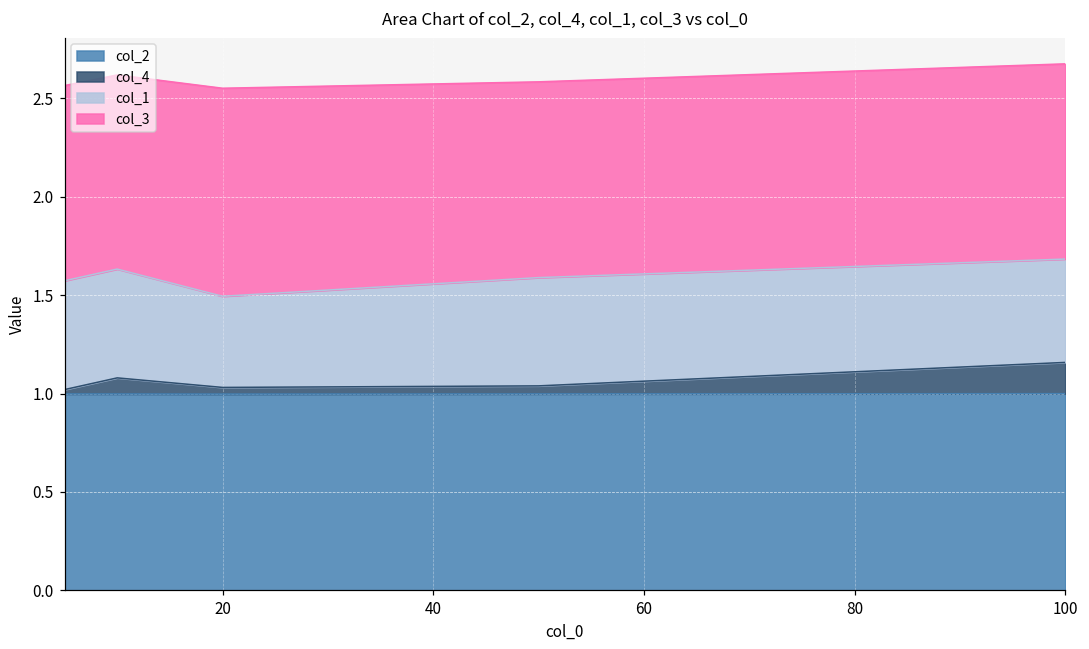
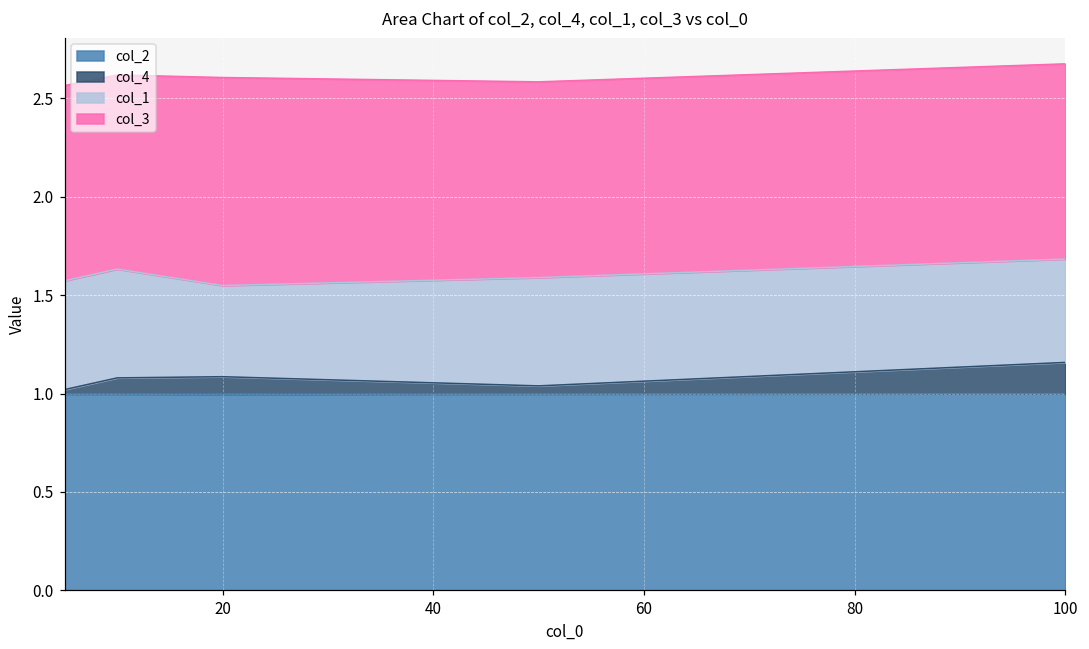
col_4, 20: 0.03 -> 0.09
